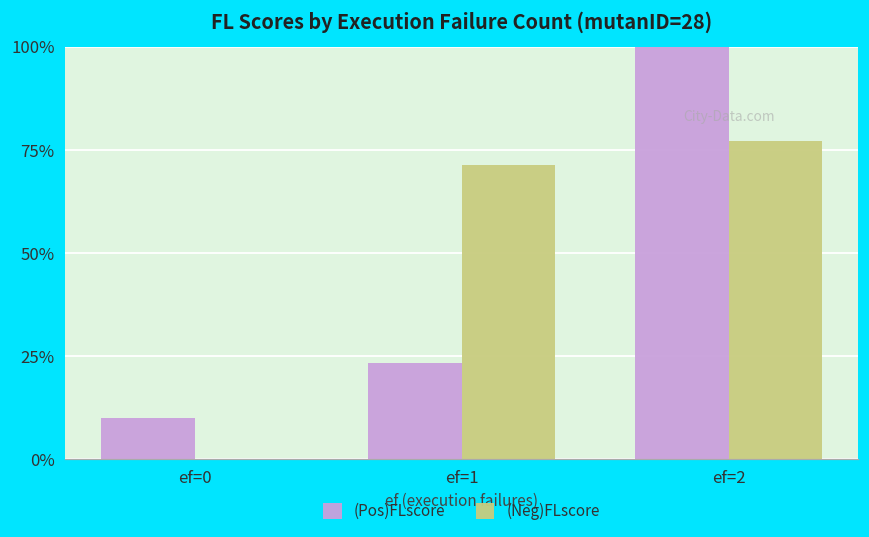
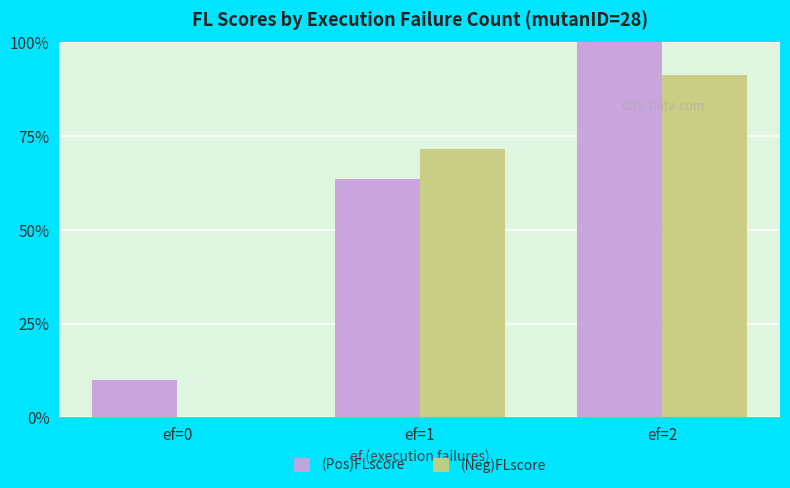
(Pos)FLscore, ef=1: 23% -> 64%
(Neg)FLscore, ef=2: 77% -> 91%
